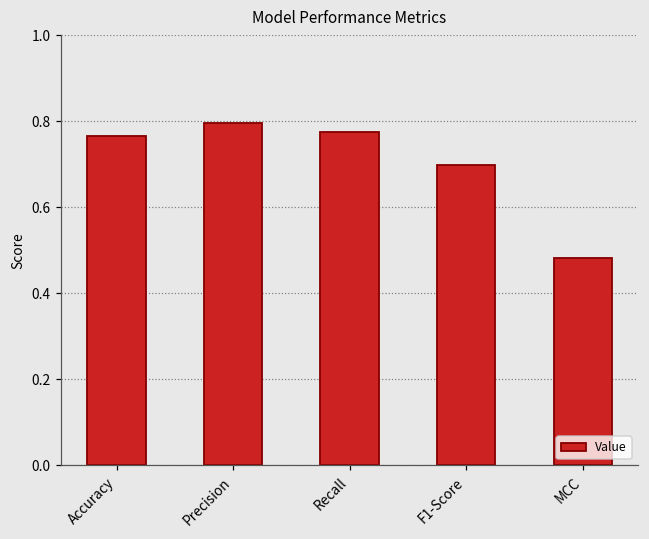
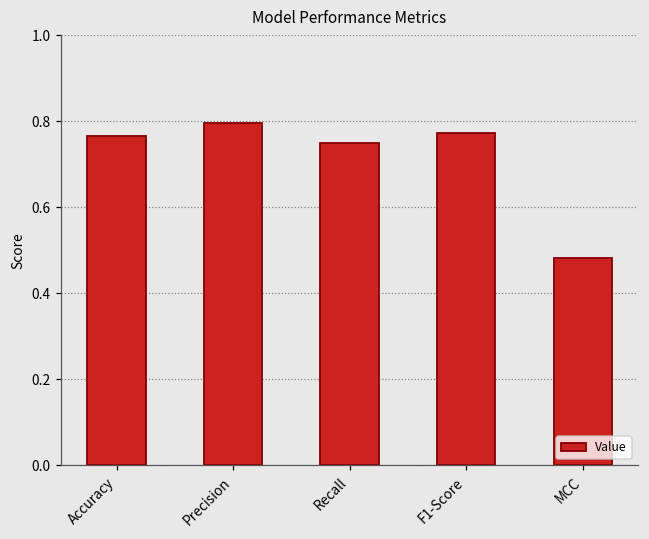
Recall: 0.77 -> 0.75
F1-Score: 0.70 -> 0.77
